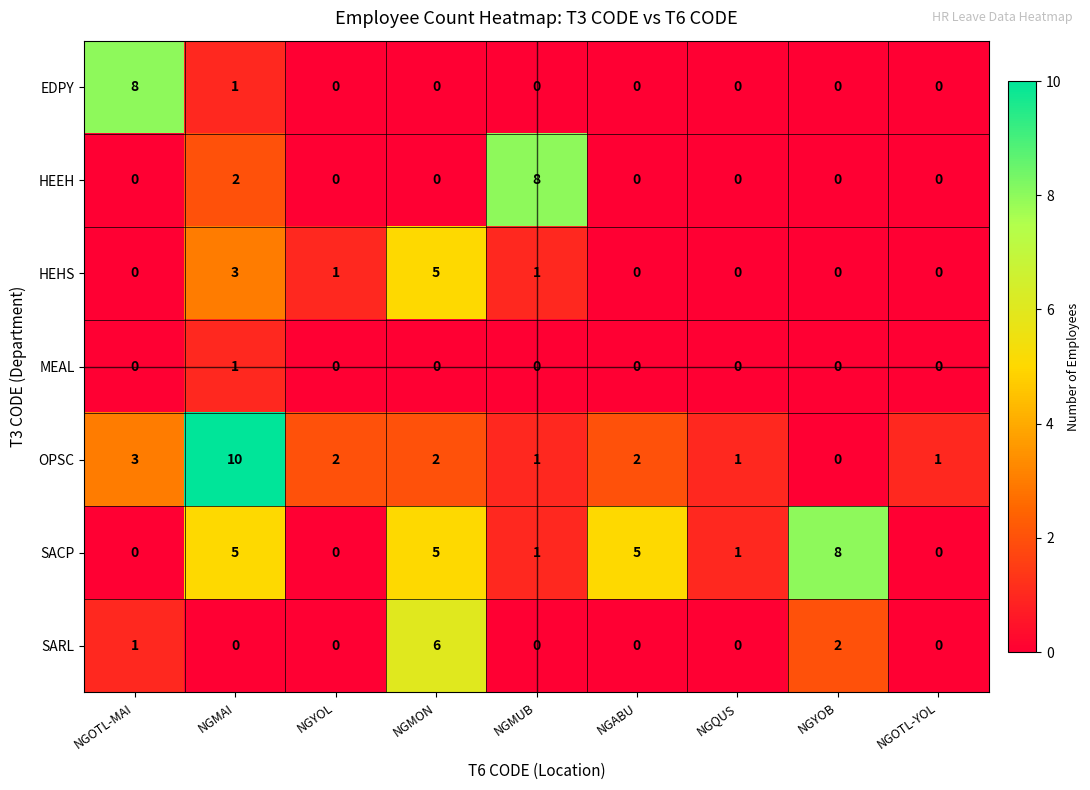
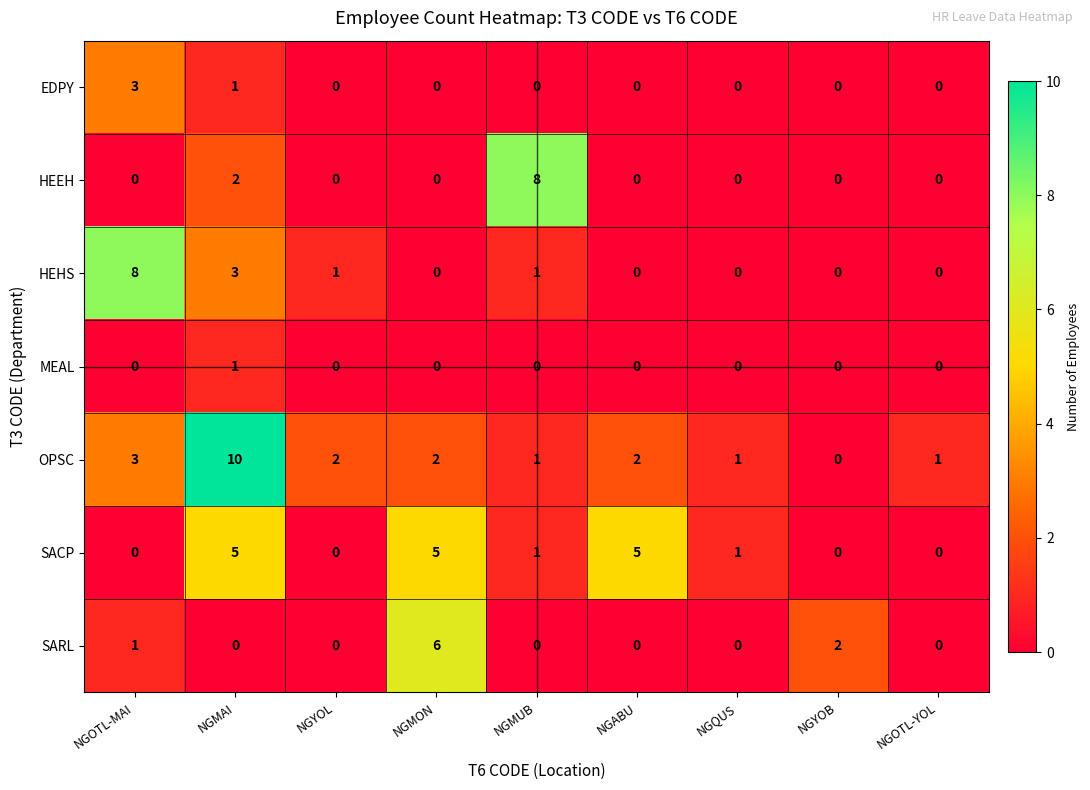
EDPY, NGOTL-MAI: 8 -> 3
HEHS, NGOTL-MAI: 0 -> 8
HEHS, NGMON: 5 -> 0
SACP, NGYOB: 8 -> 0
